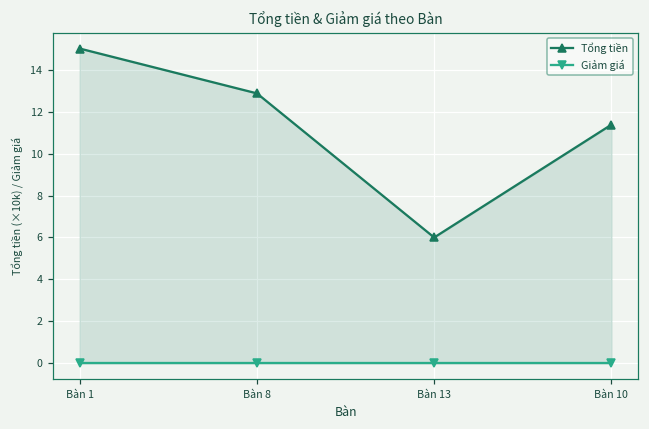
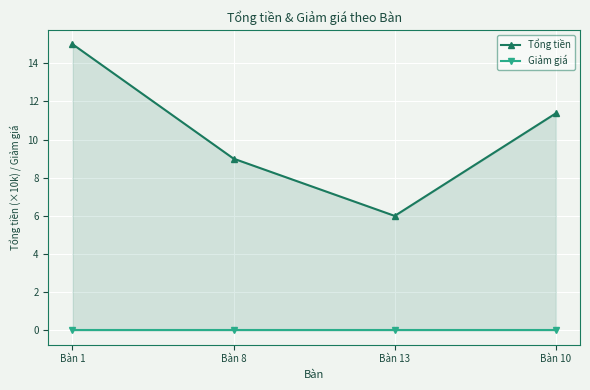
Tổng tiền, Bàn 8: 12.9 -> 9.0
